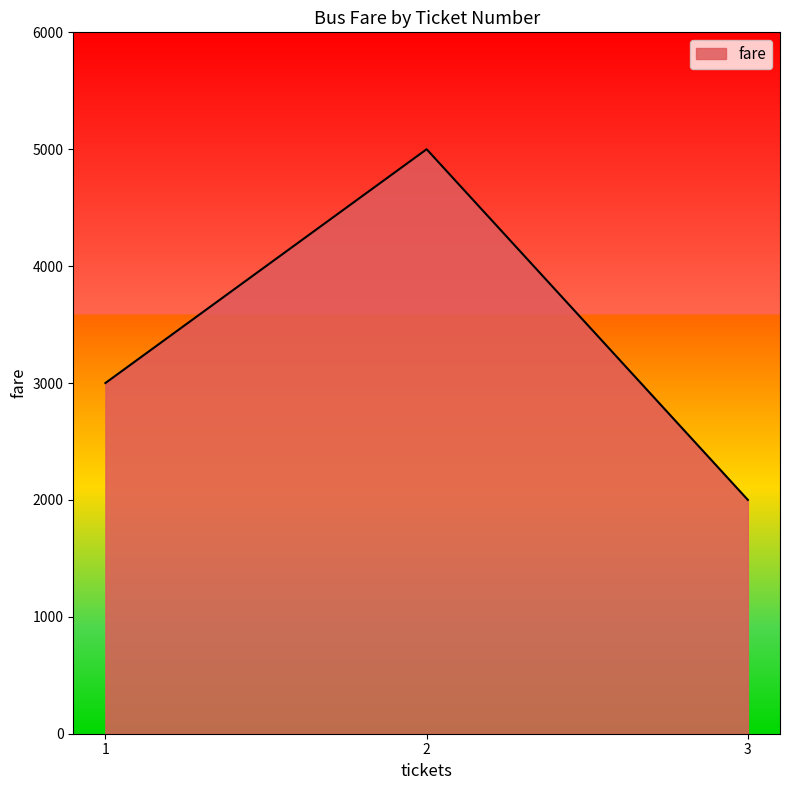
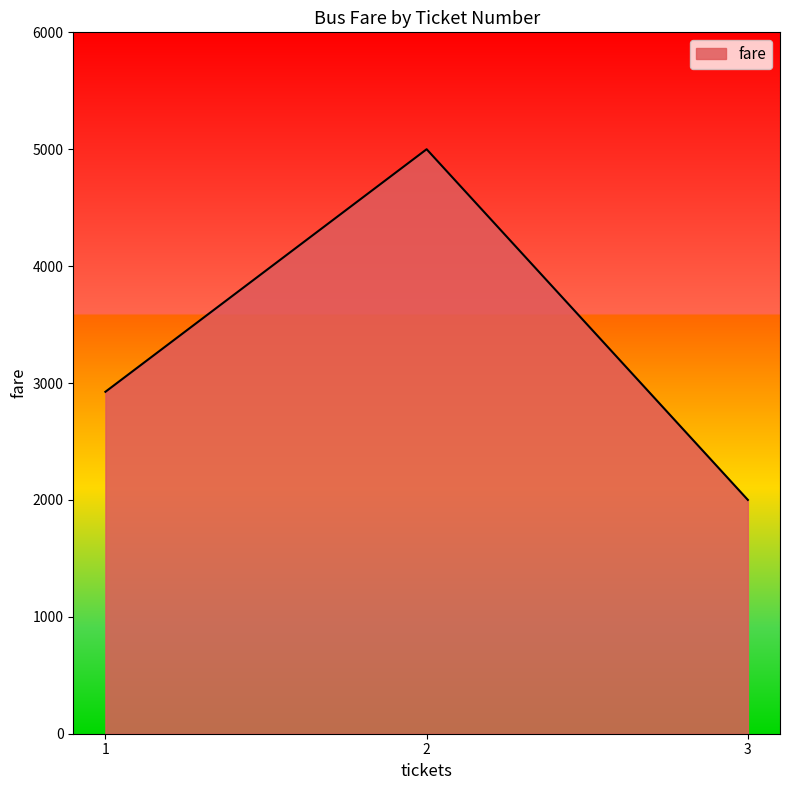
1: 3000 -> 2930
